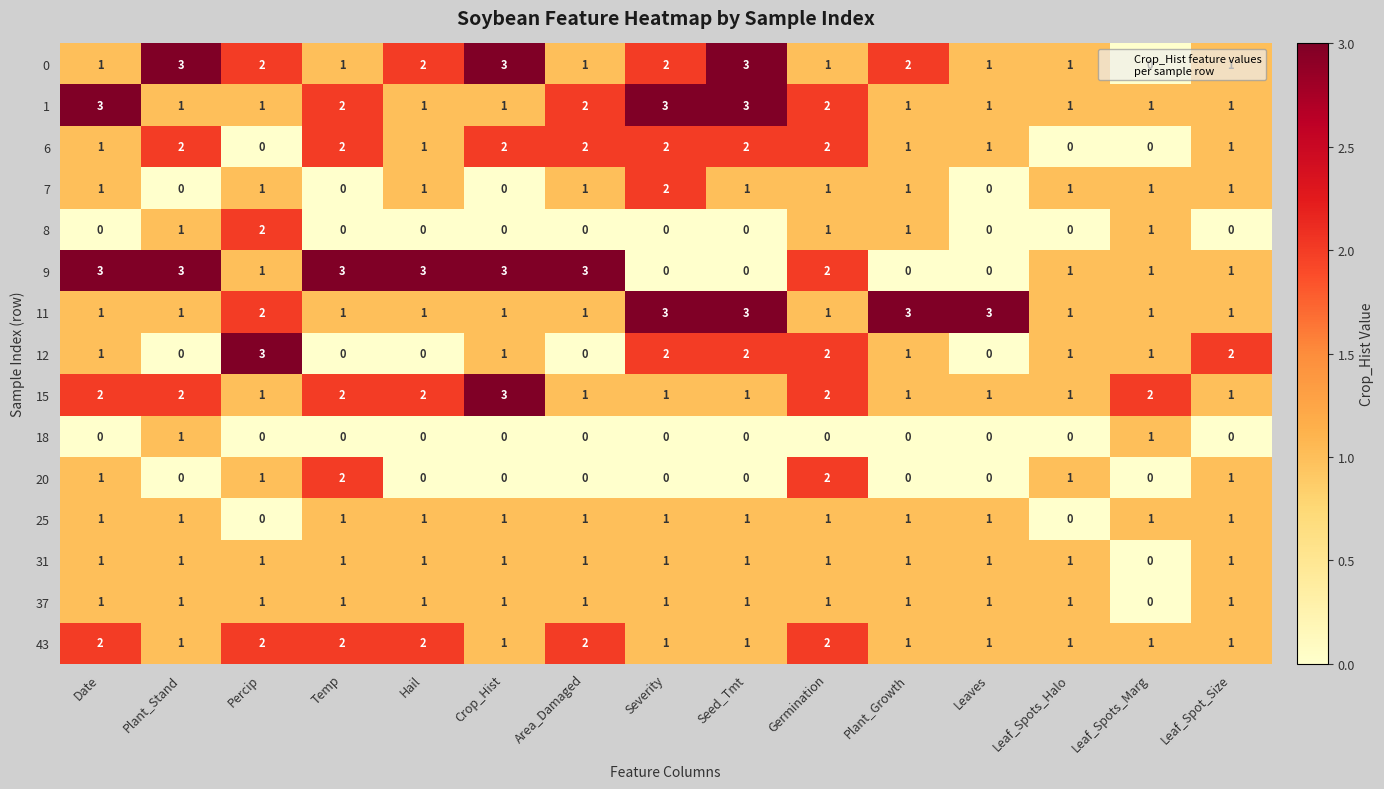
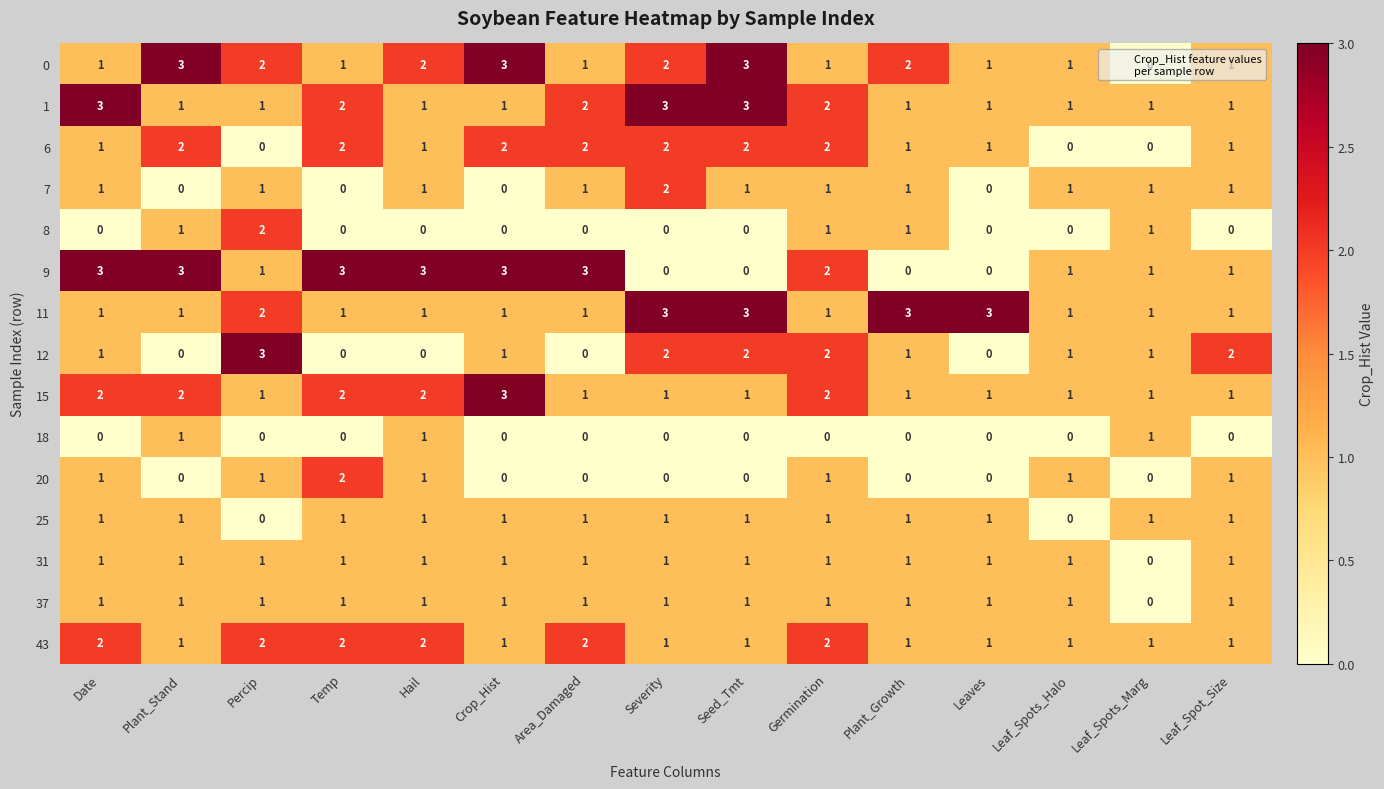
15, Leaf_Spots_Marg: 2 -> 1
18, Hail: 0 -> 1
20, Hail: 0 -> 1
20, Germination: 2 -> 1
